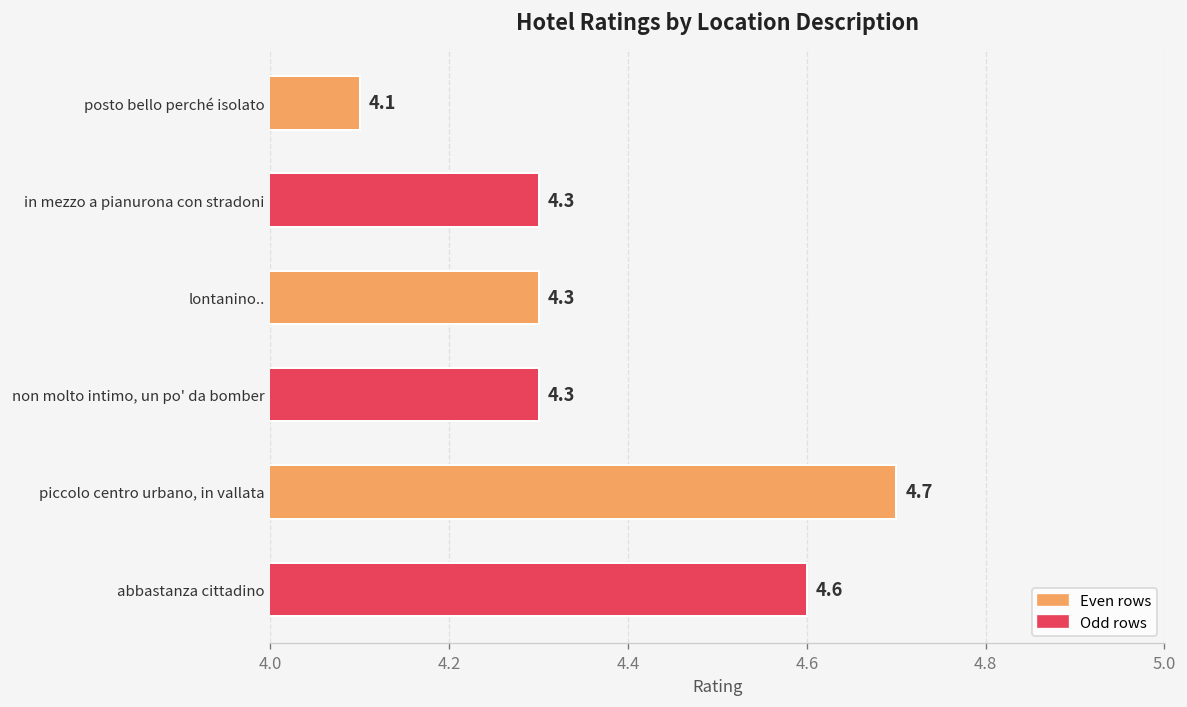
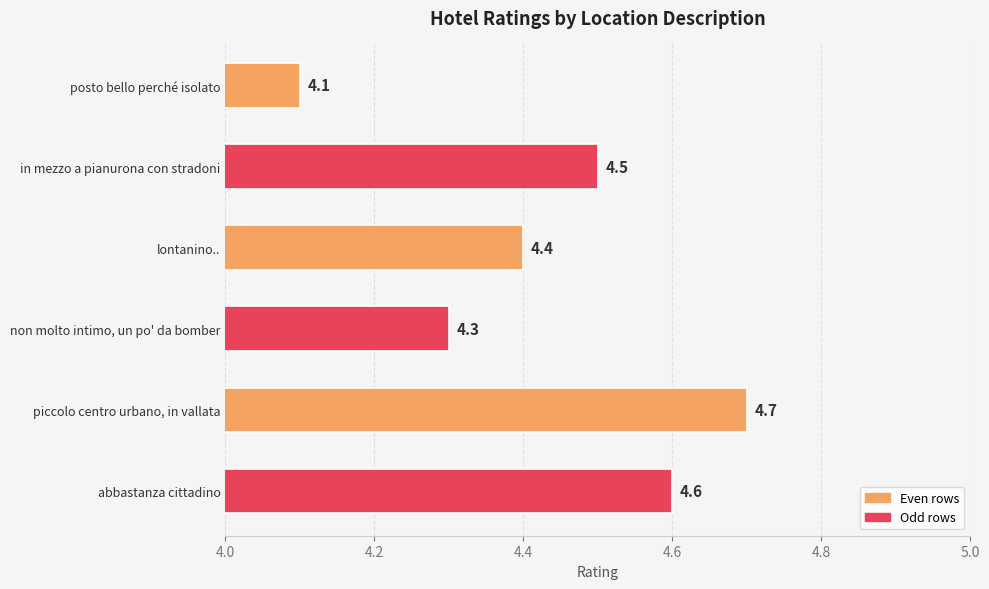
in mezzo a pianurona con stradoni: 4.3 -> 4.5
lontanino..: 4.3 -> 4.4
